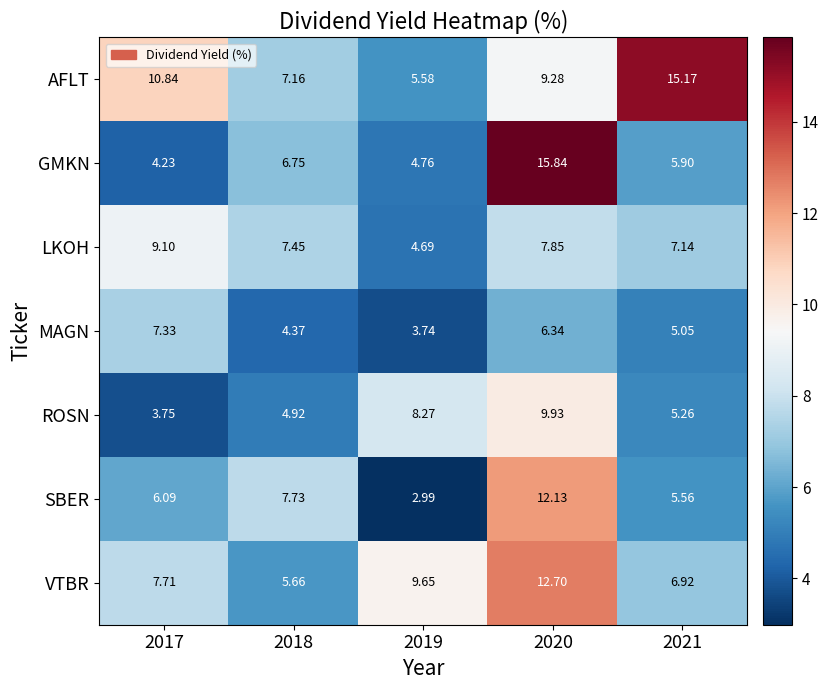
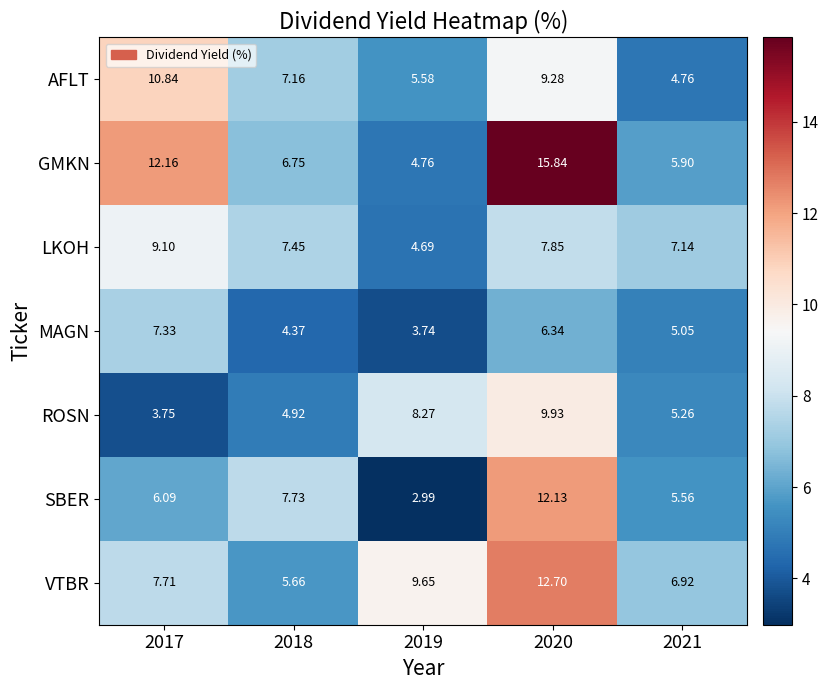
AFLT, 2021: 15.17 -> 4.76
GMKN, 2017: 4.23 -> 12.16
